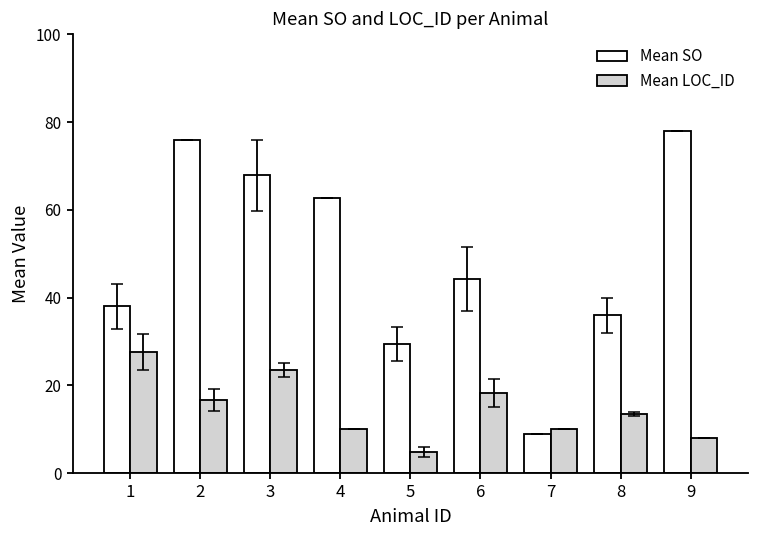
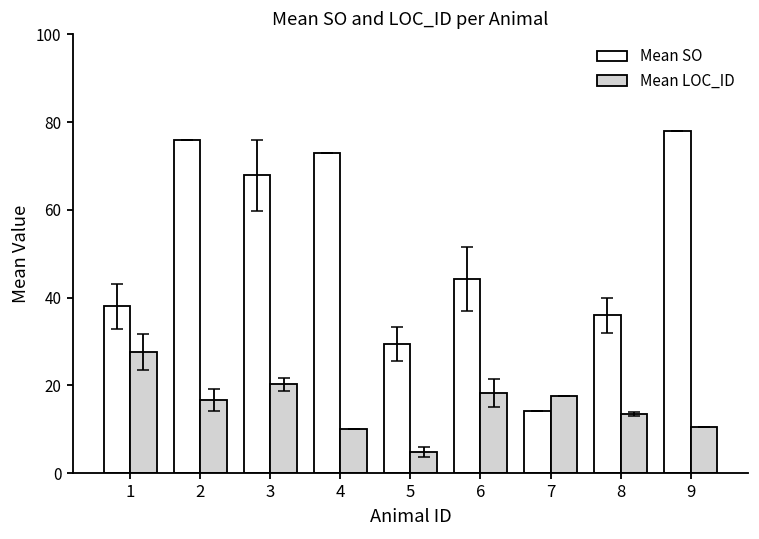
Mean LOC_ID, 3: 24 -> 20
Mean SO, 4: 63 -> 73
Mean SO, 7: 9 -> 14
Mean LOC_ID, 7: 10 -> 18
Mean LOC_ID, 9: 8 -> 11
